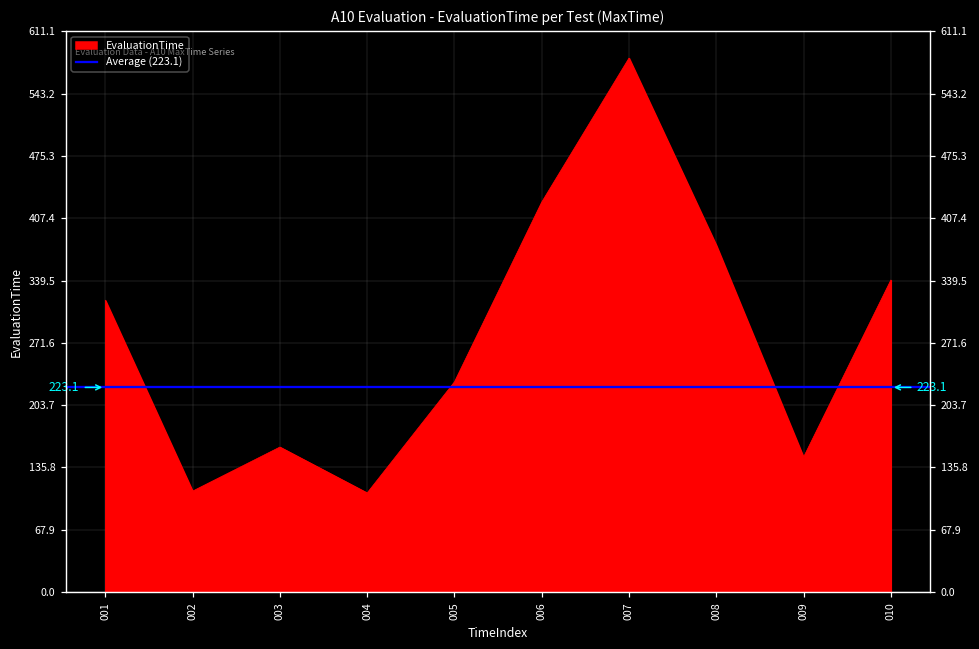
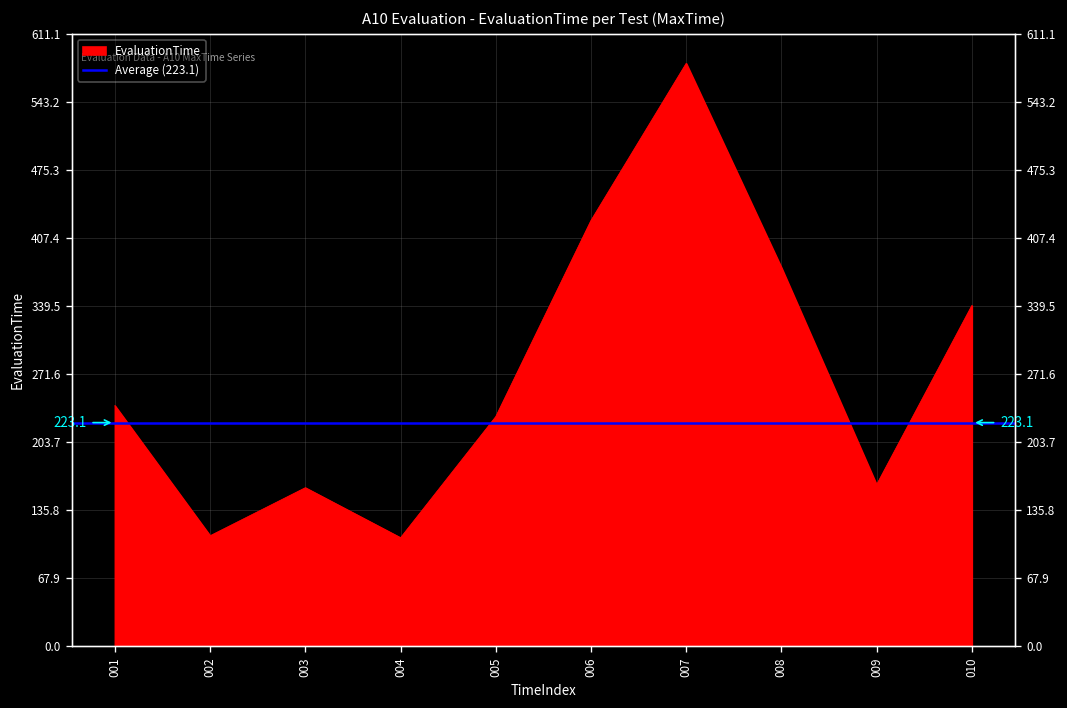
001: 320 -> 240
009: 150 -> 160
